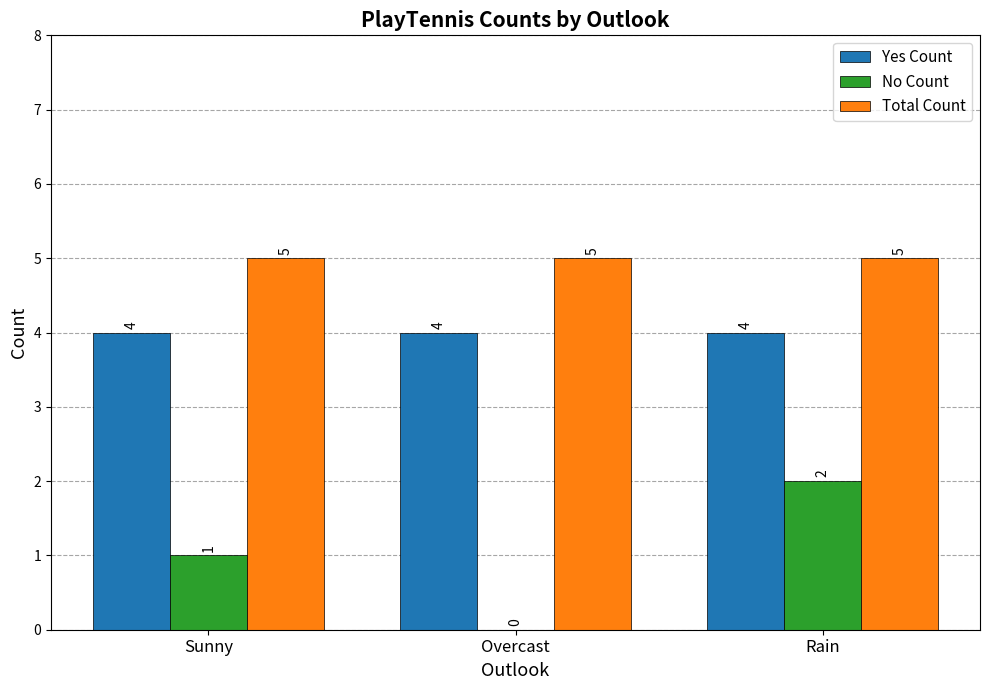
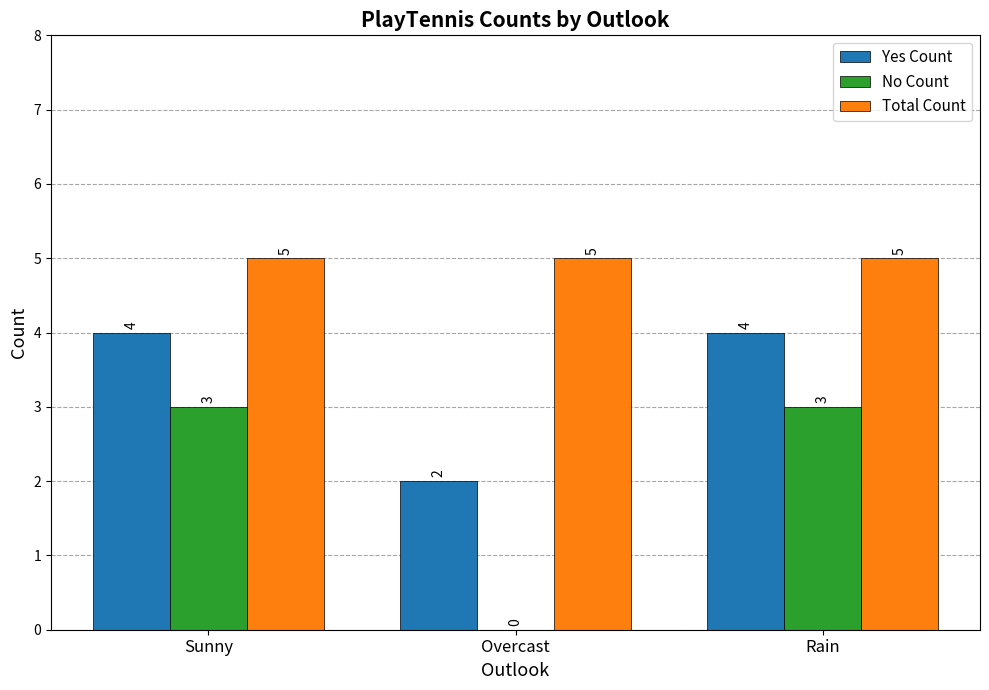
No Count, Sunny: 1 -> 3
Yes Count, Overcast: 4 -> 2
No Count, Rain: 2 -> 3
